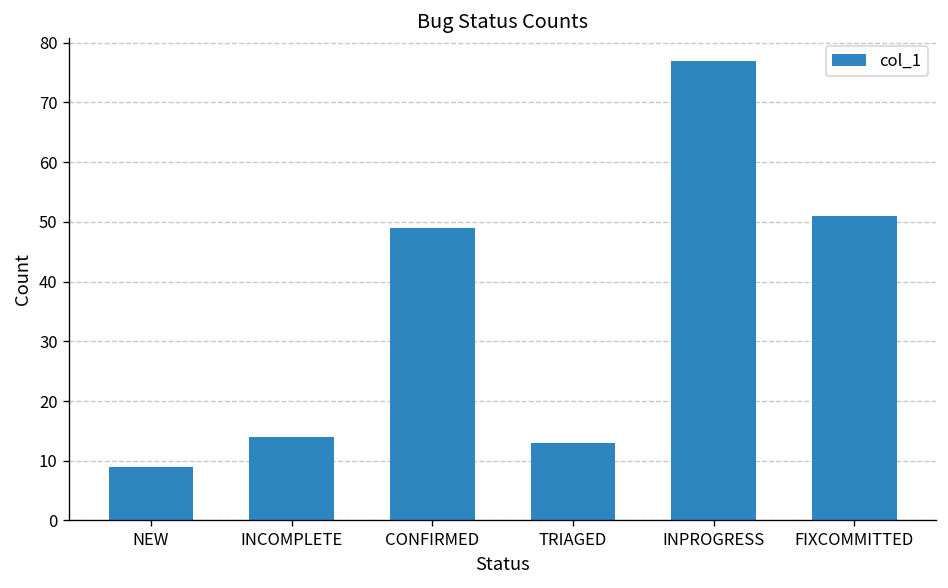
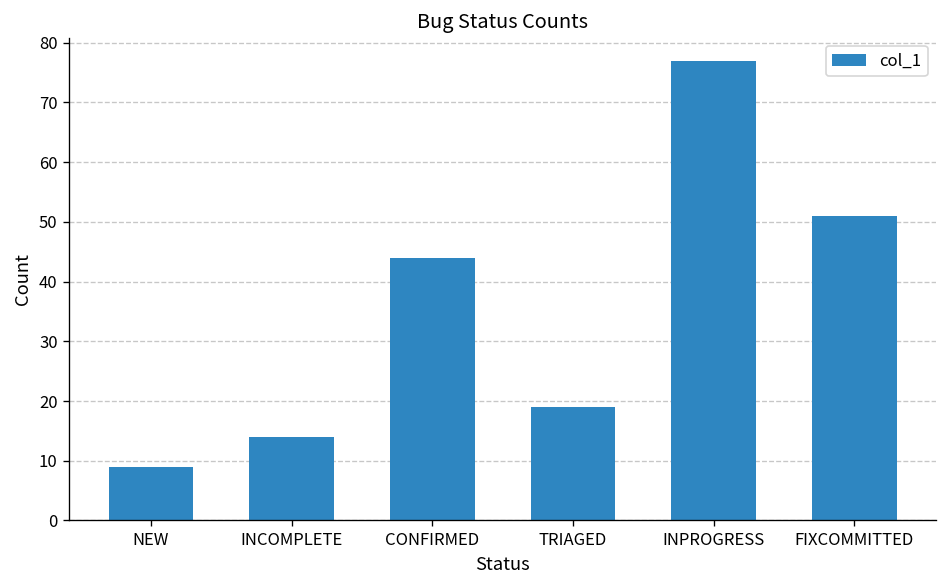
CONFIRMED: 49 -> 44
TRIAGED: 13 -> 19
